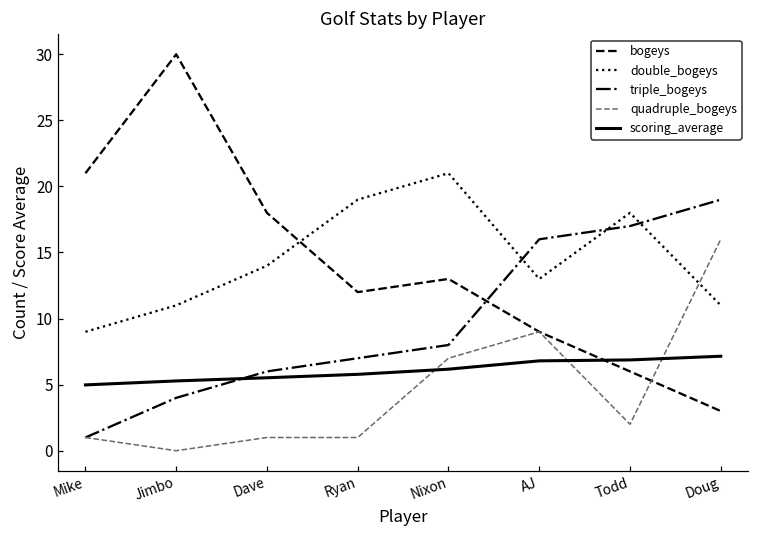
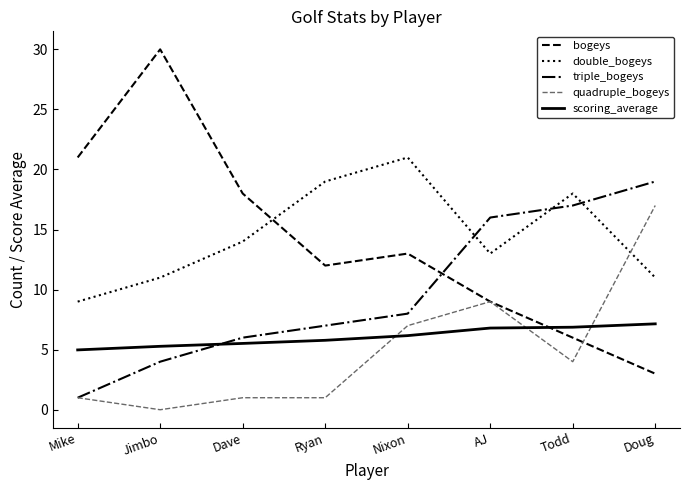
quadruple_bogeys, Todd: 2 -> 4
quadruple_bogeys, Doug: 16 -> 17
